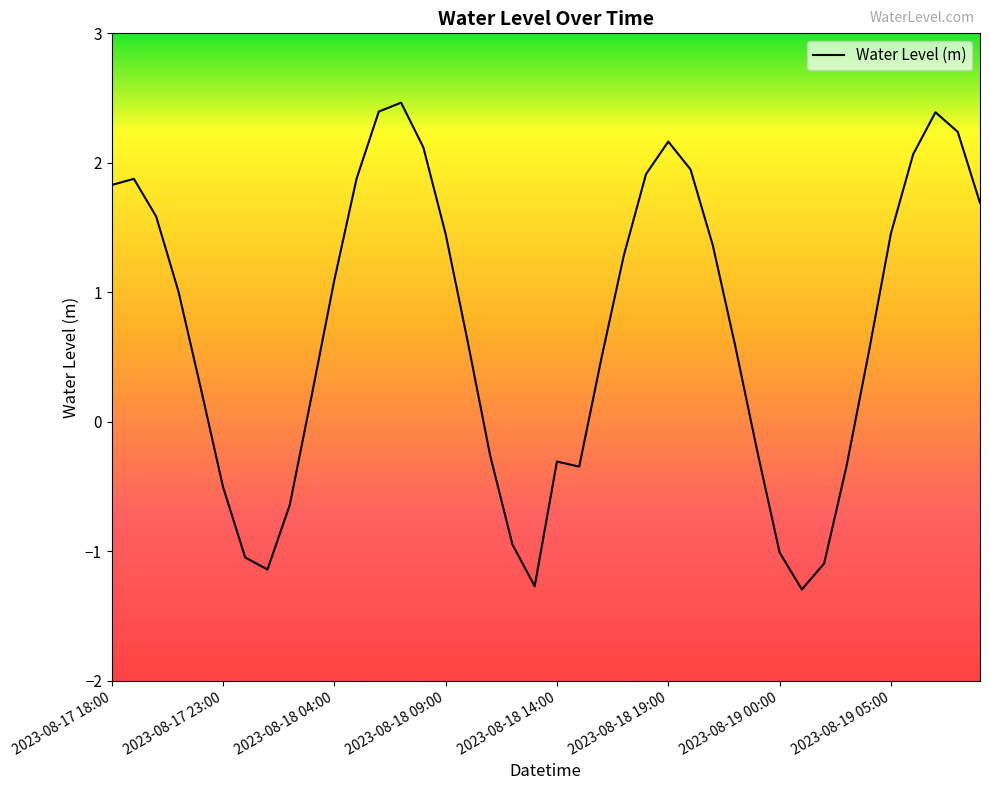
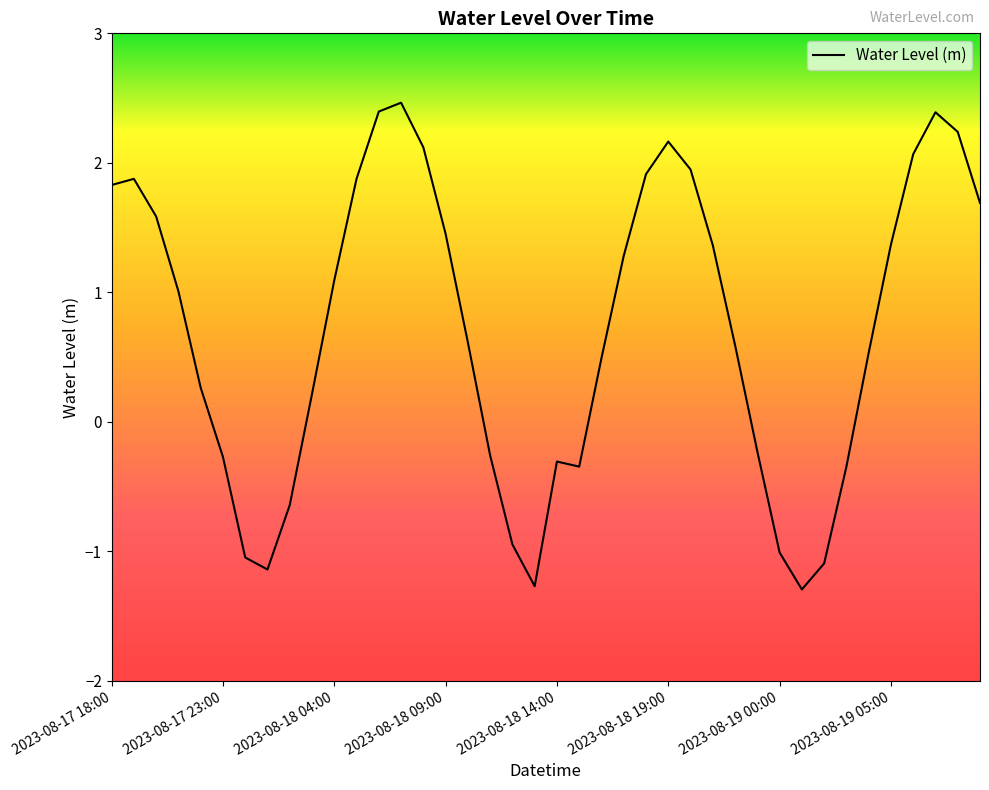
2023-08-17 23:00: -0.50 -> -0.27
2023-08-19 05:00: 1.46 -> 1.37
